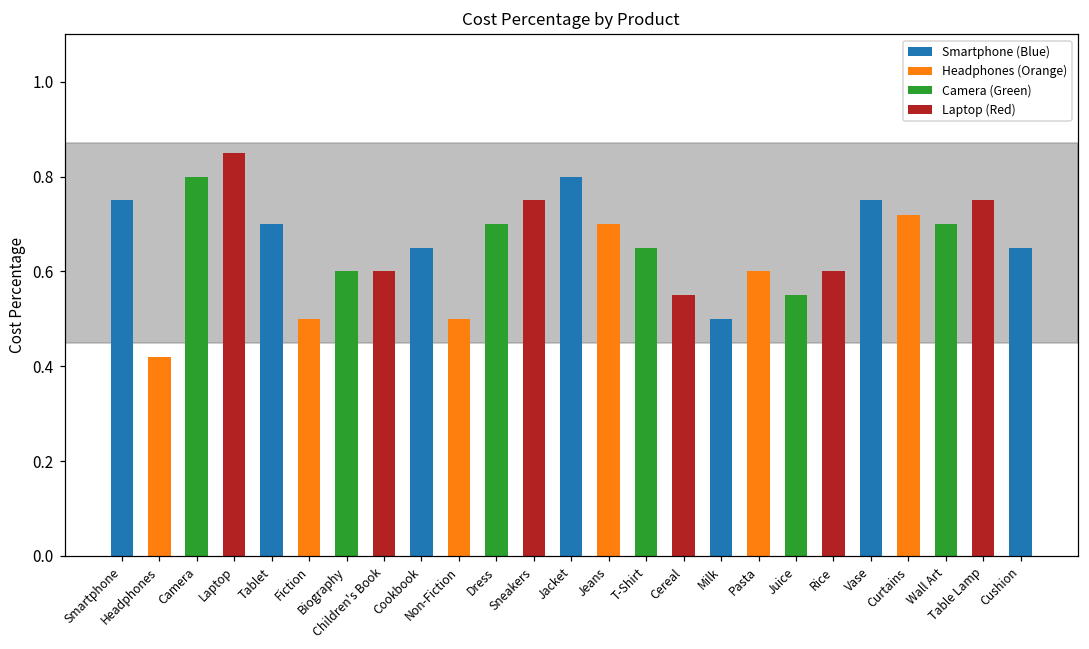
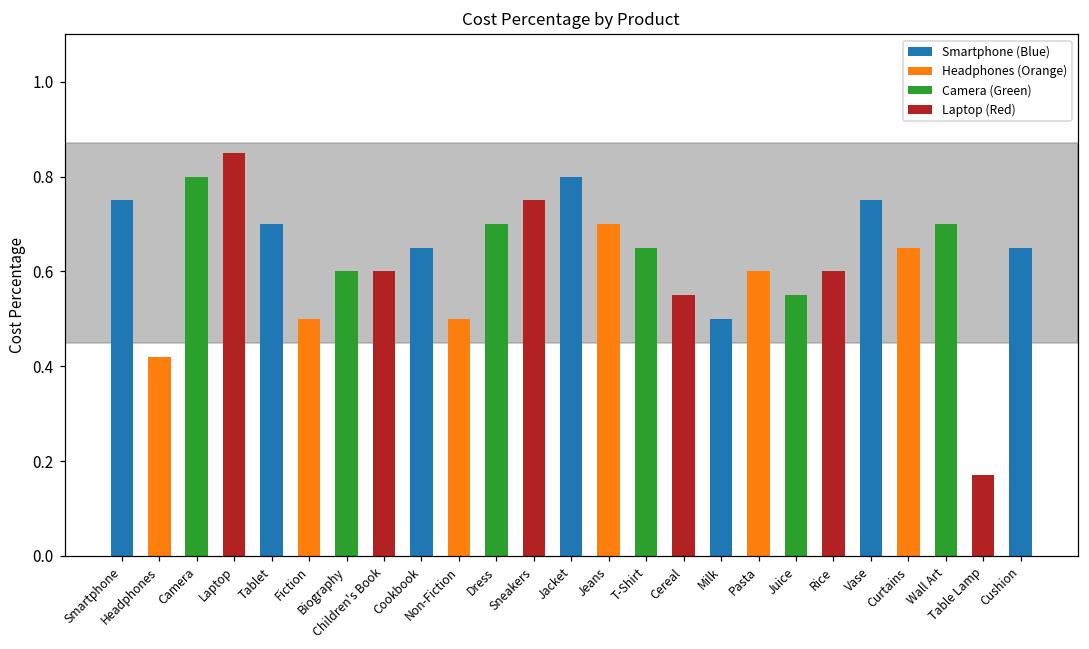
Curtains: 0.72 -> 0.65
Table Lamp: 0.75 -> 0.17
